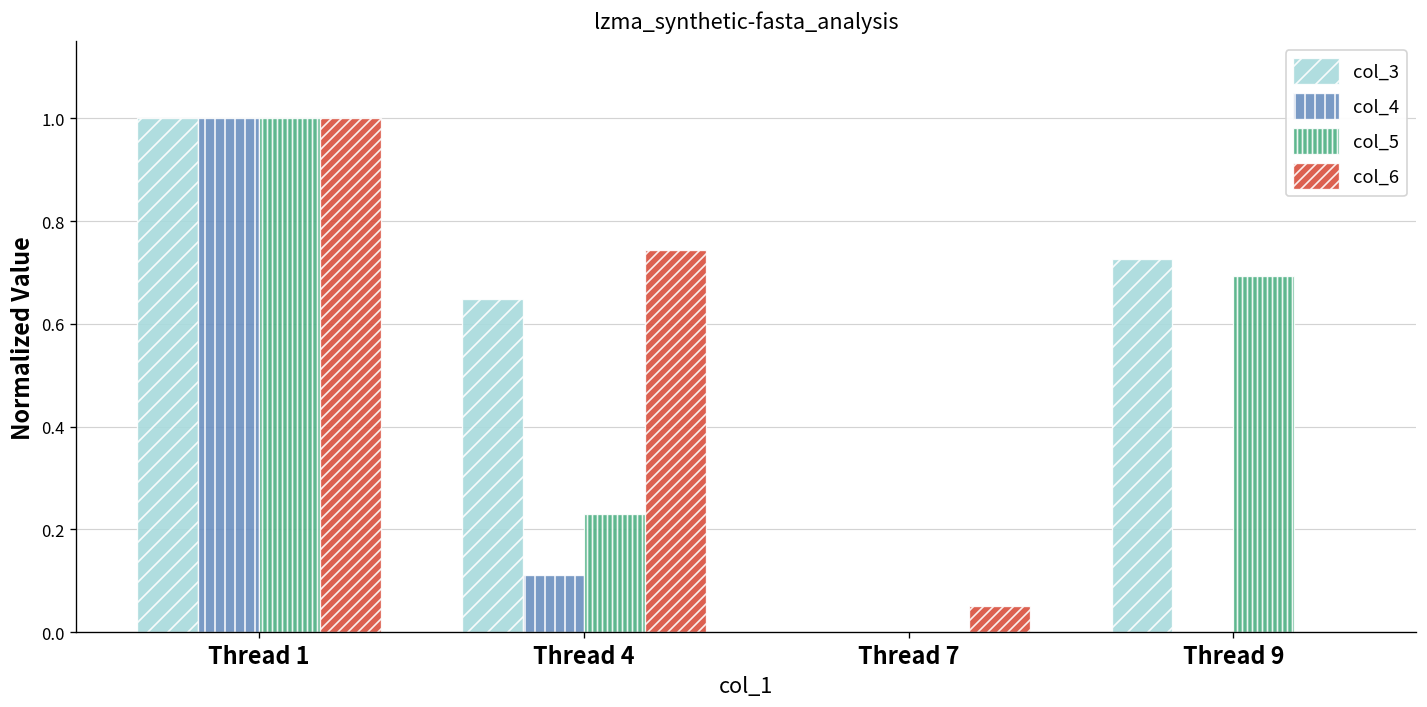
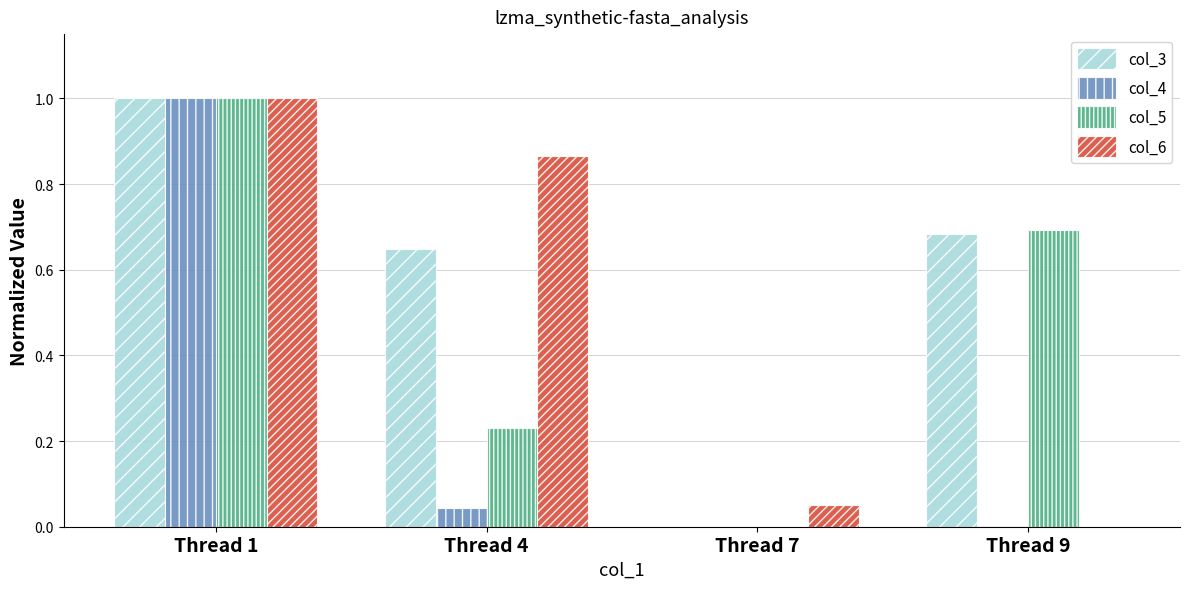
col_4, Thread 4: 0.11 -> 0.04
col_6, Thread 4: 0.74 -> 0.87
col_3, Thread 9: 0.73 -> 0.68
